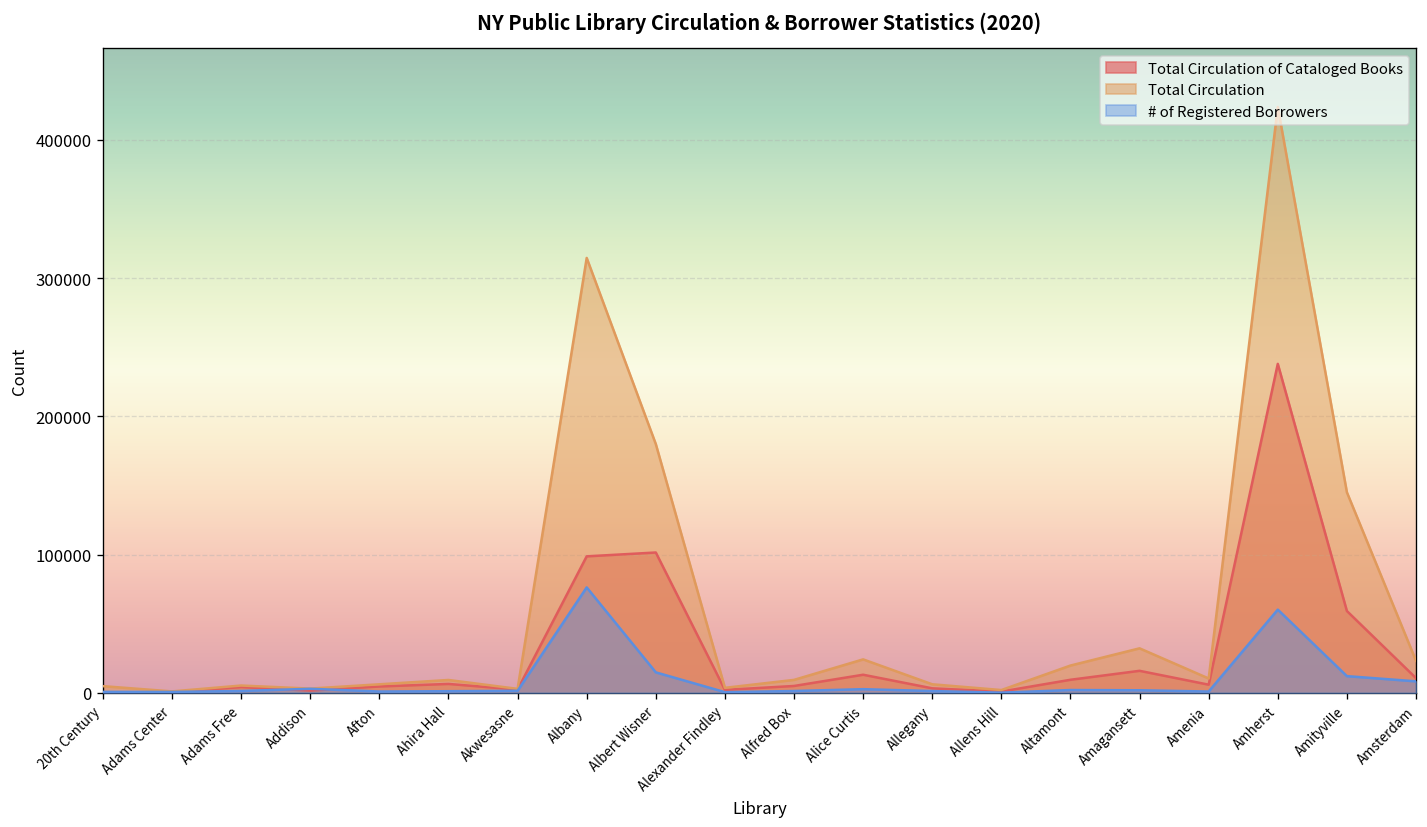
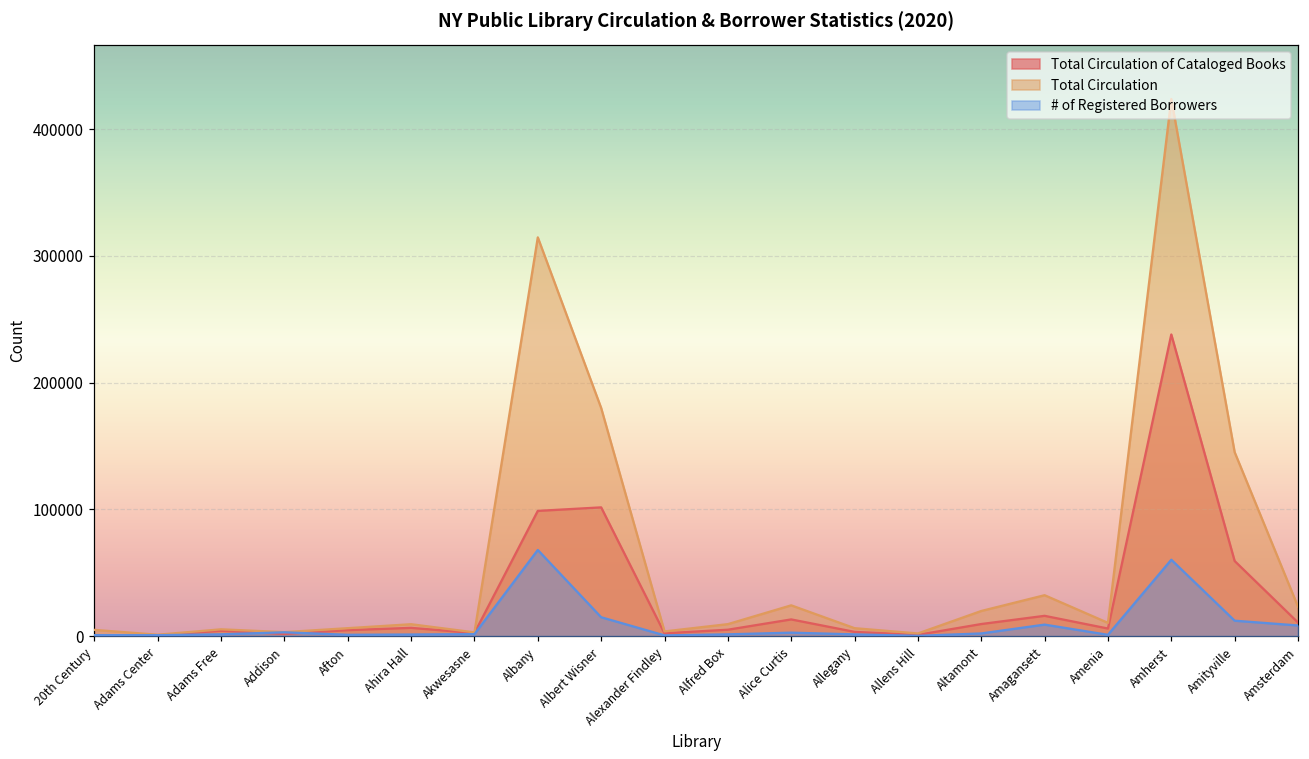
# of Registered Borrowers, Albany: 76000 -> 68000
# of Registered Borrowers, Amagansett: 2000 -> 9000
